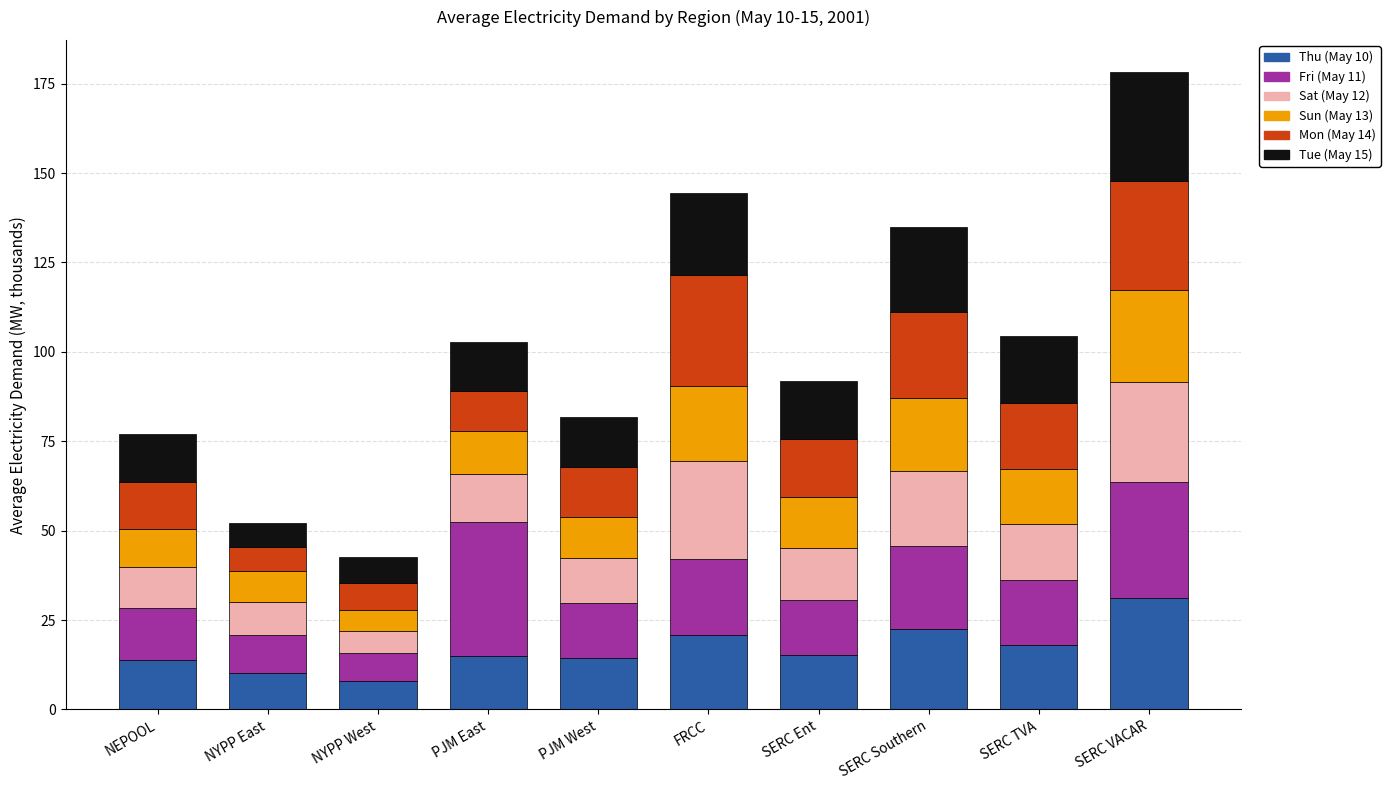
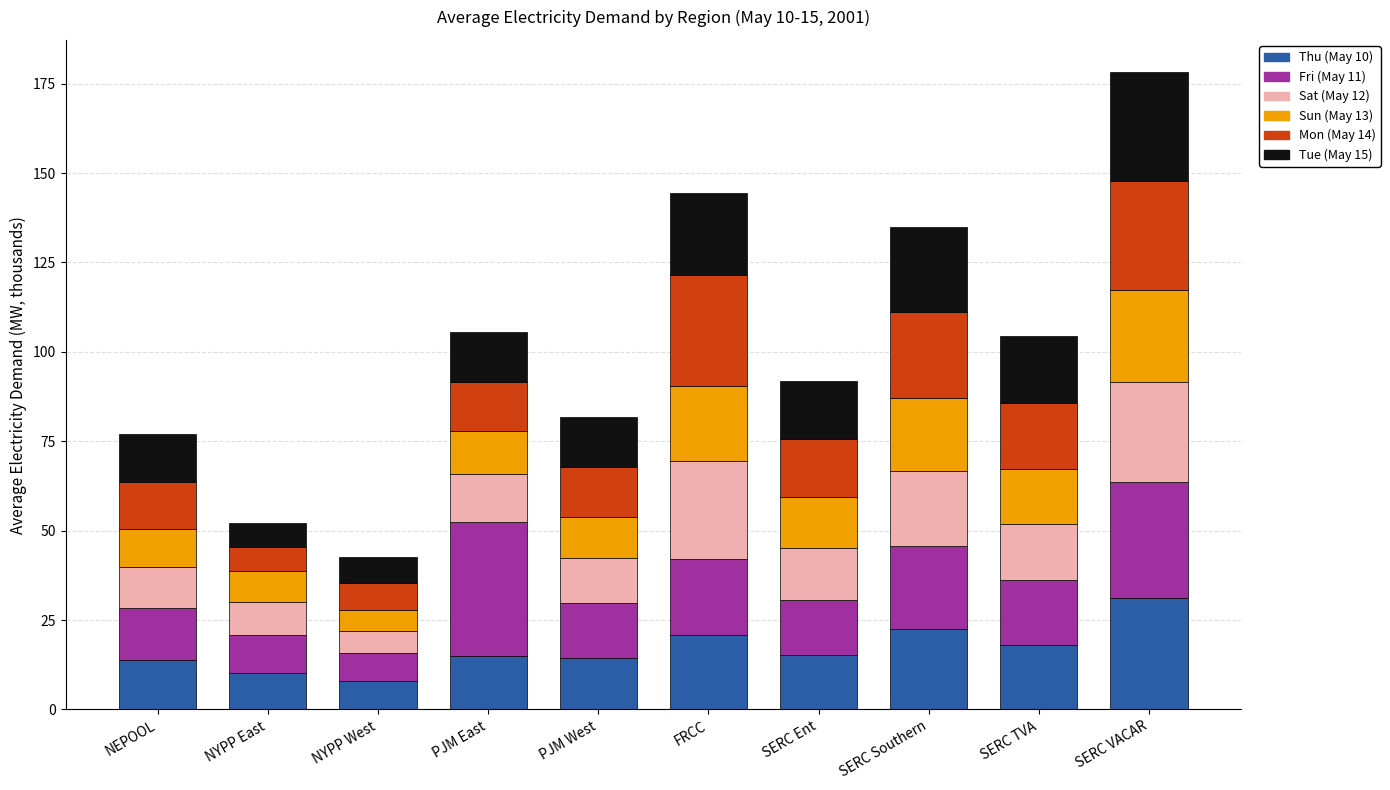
Mon (May 14), PJM East: 11 -> 14
